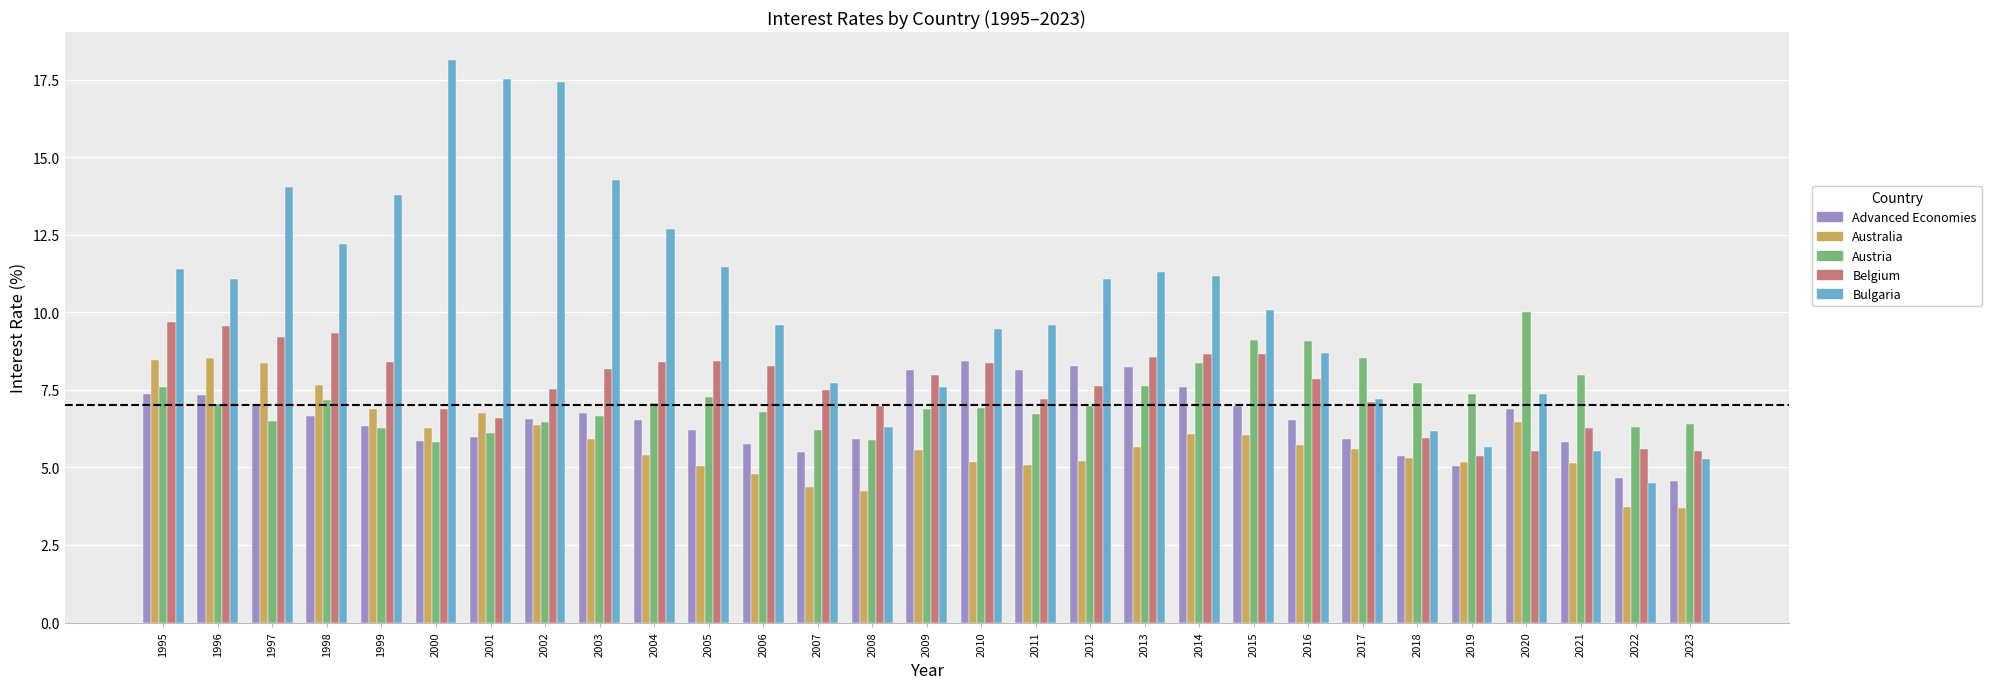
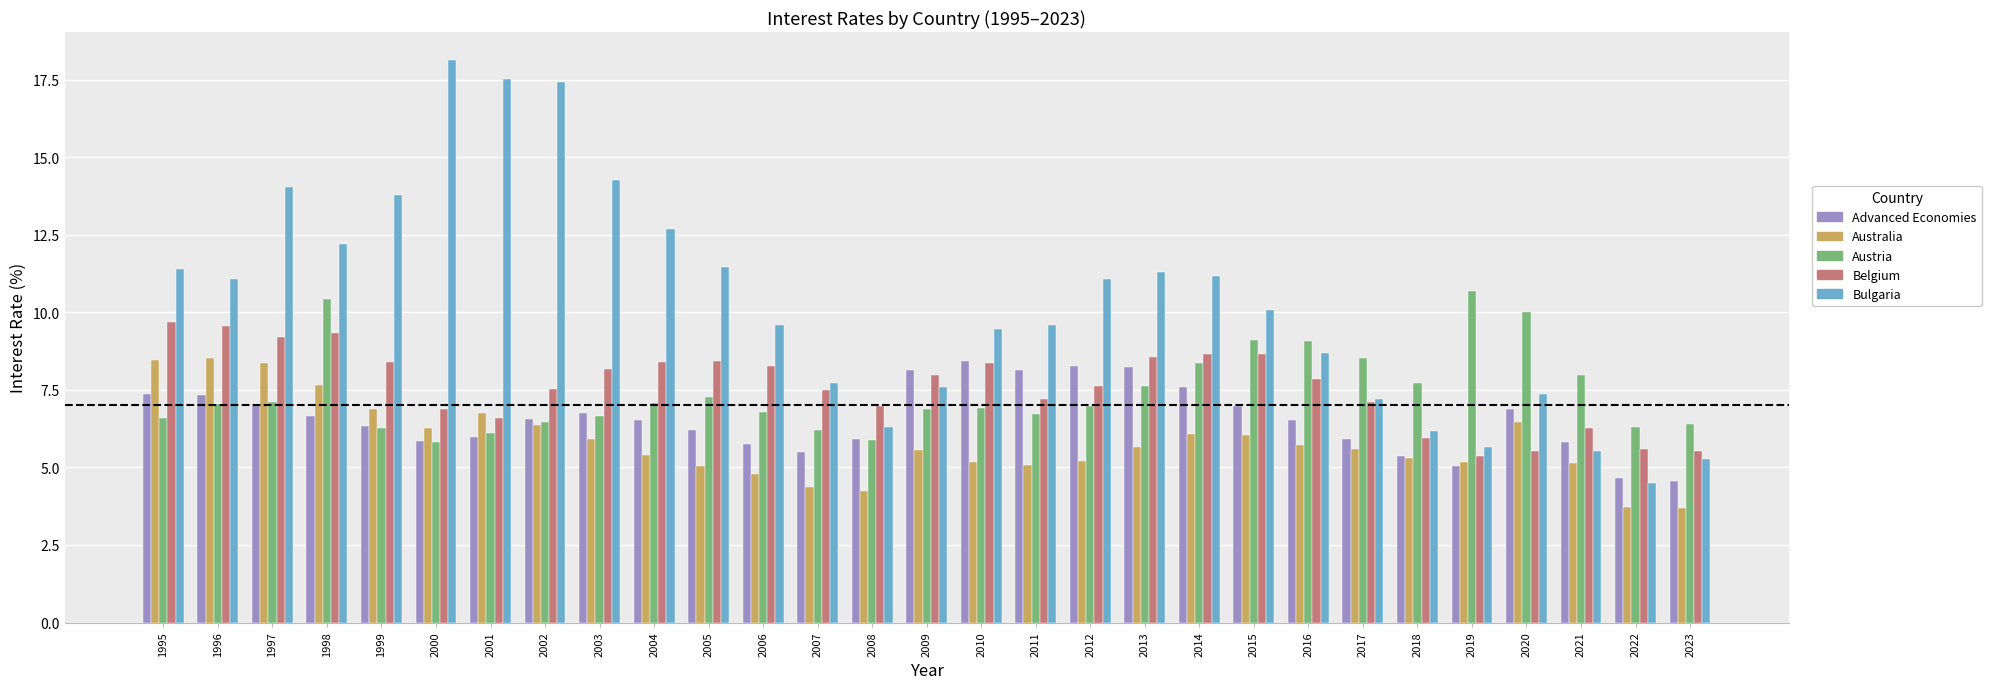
Austria, 1995: 7.6 -> 6.6
Austria, 1997: 6.5 -> 7.1
Austria, 1998: 7.2 -> 10.4
Austria, 2019: 7.4 -> 10.7
